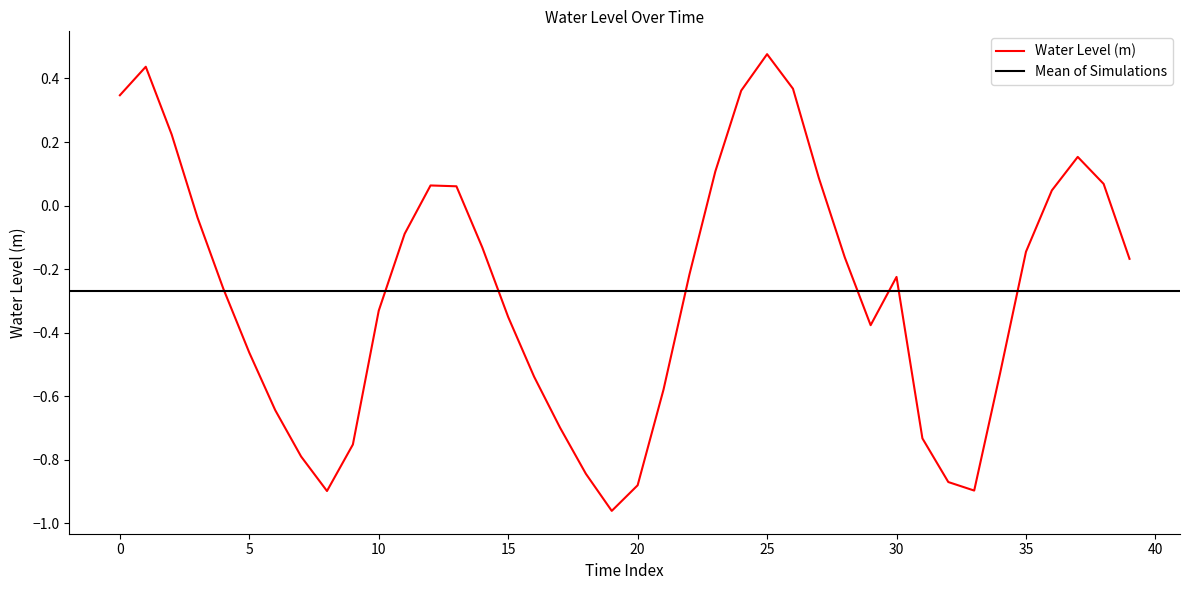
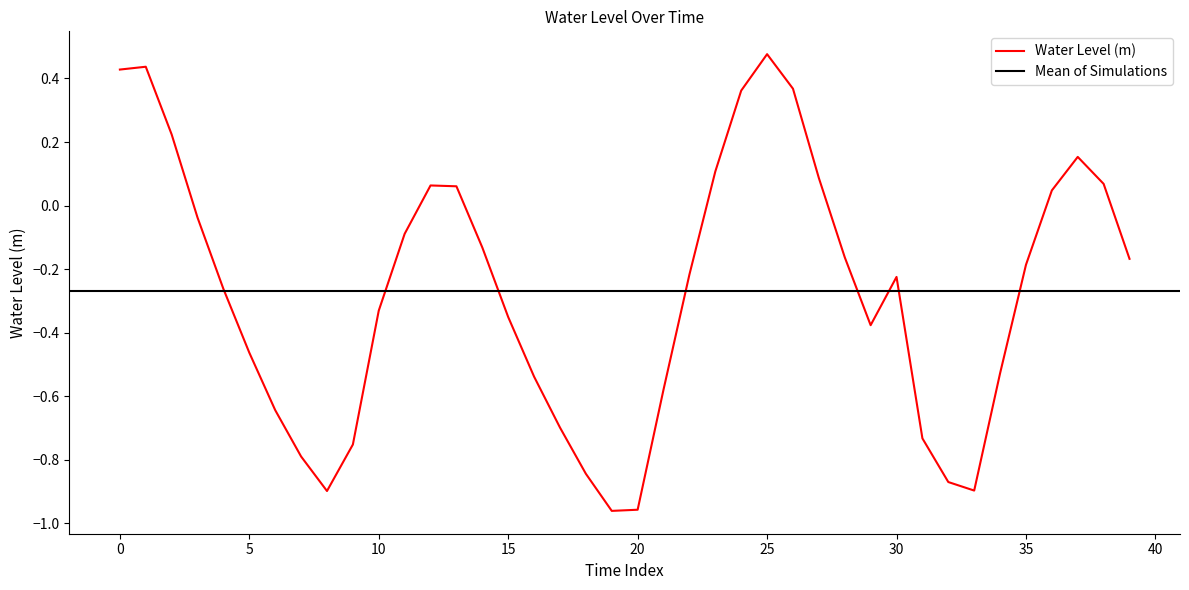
0: 0.35 -> 0.43
20: -0.88 -> -0.96
35: -0.15 -> -0.19
